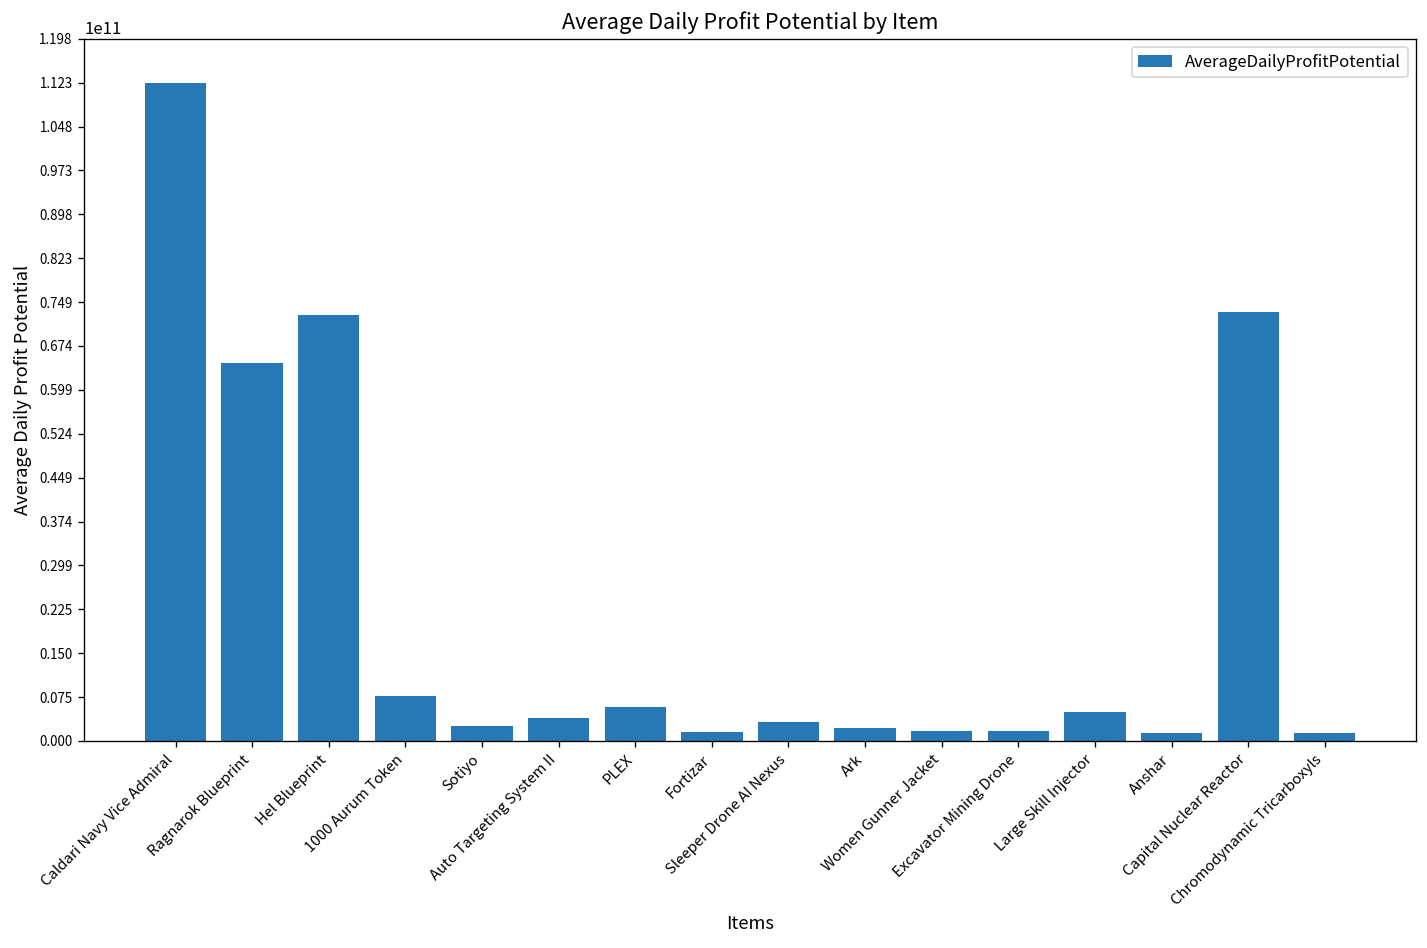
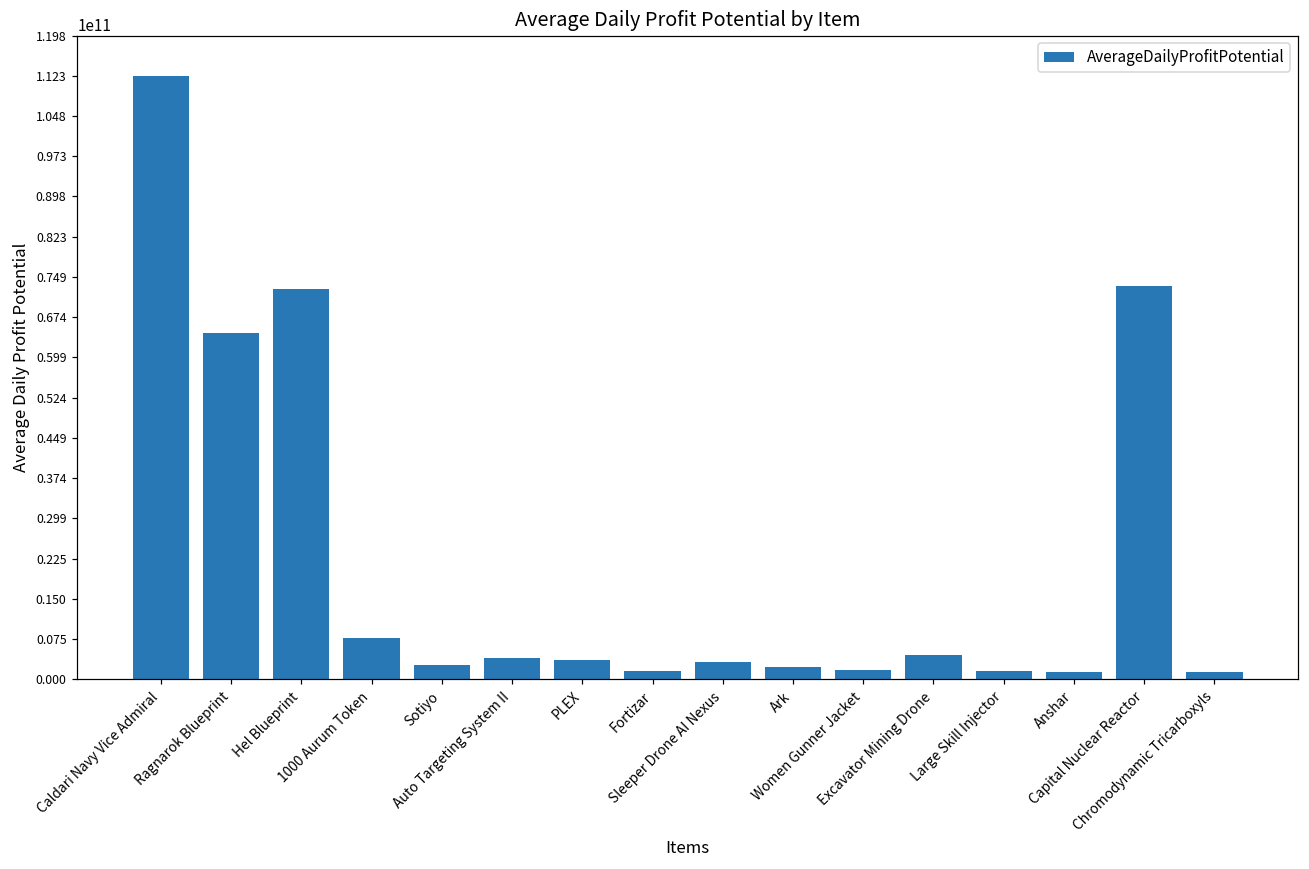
PLEX: 6000000000 -> 4000000000
Excavator Mining Drone: 2000000000 -> 5000000000
Large Skill Injector: 5000000000 -> 2000000000
